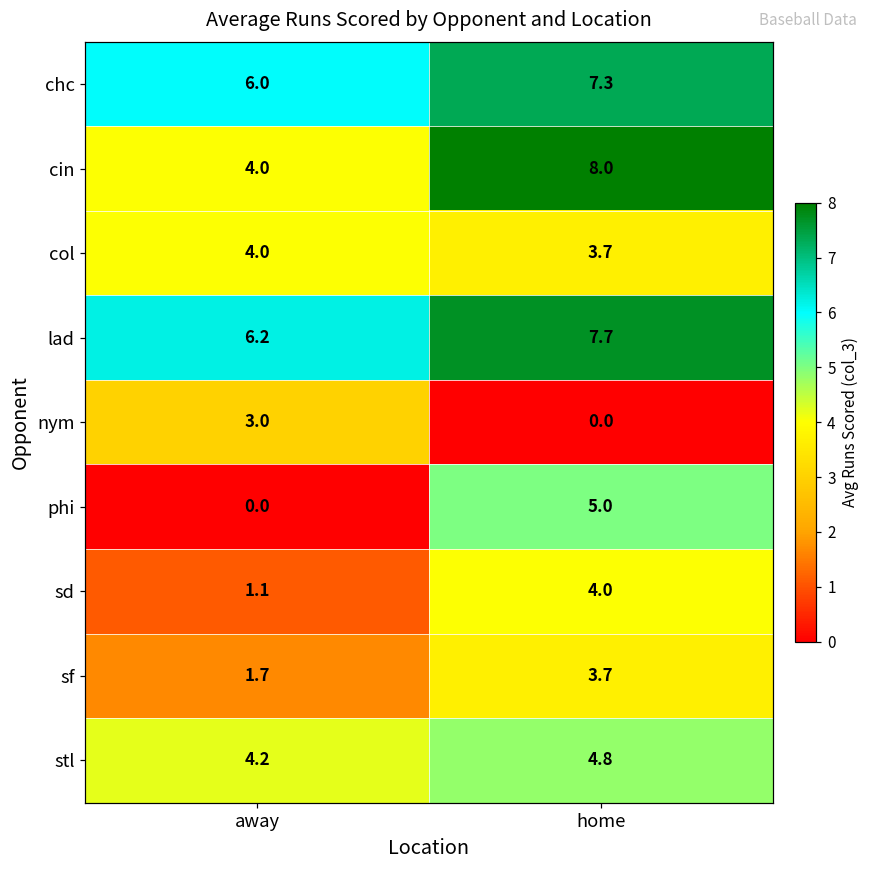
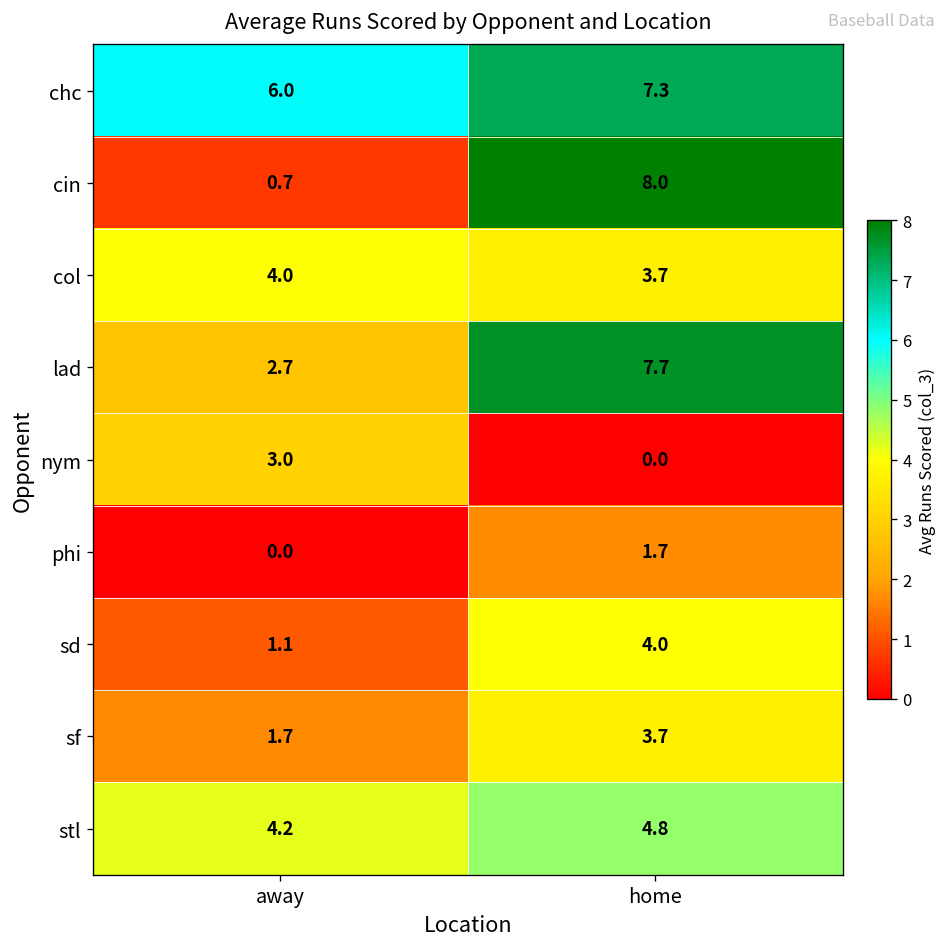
cin, away: 4.0 -> 0.7
lad, away: 6.2 -> 2.7
phi, home: 5.0 -> 1.7
